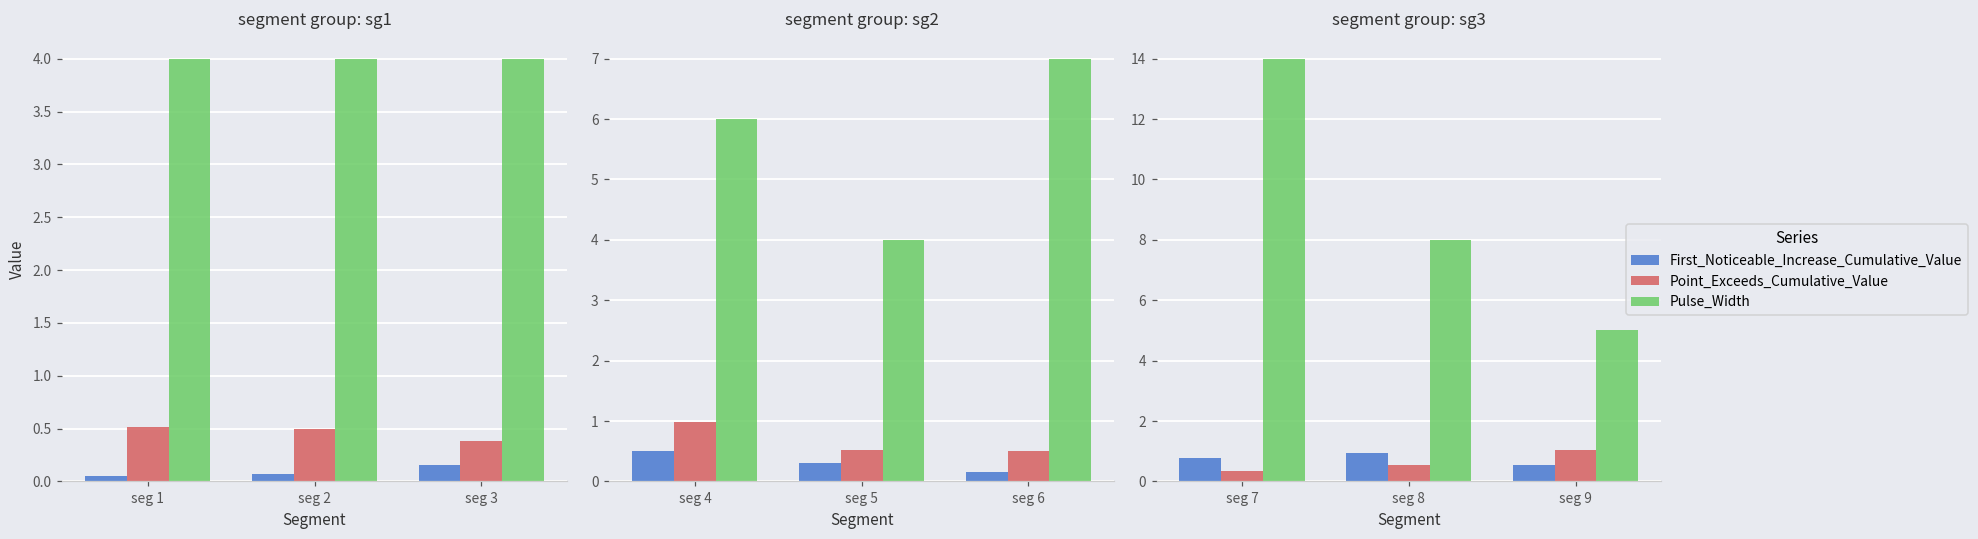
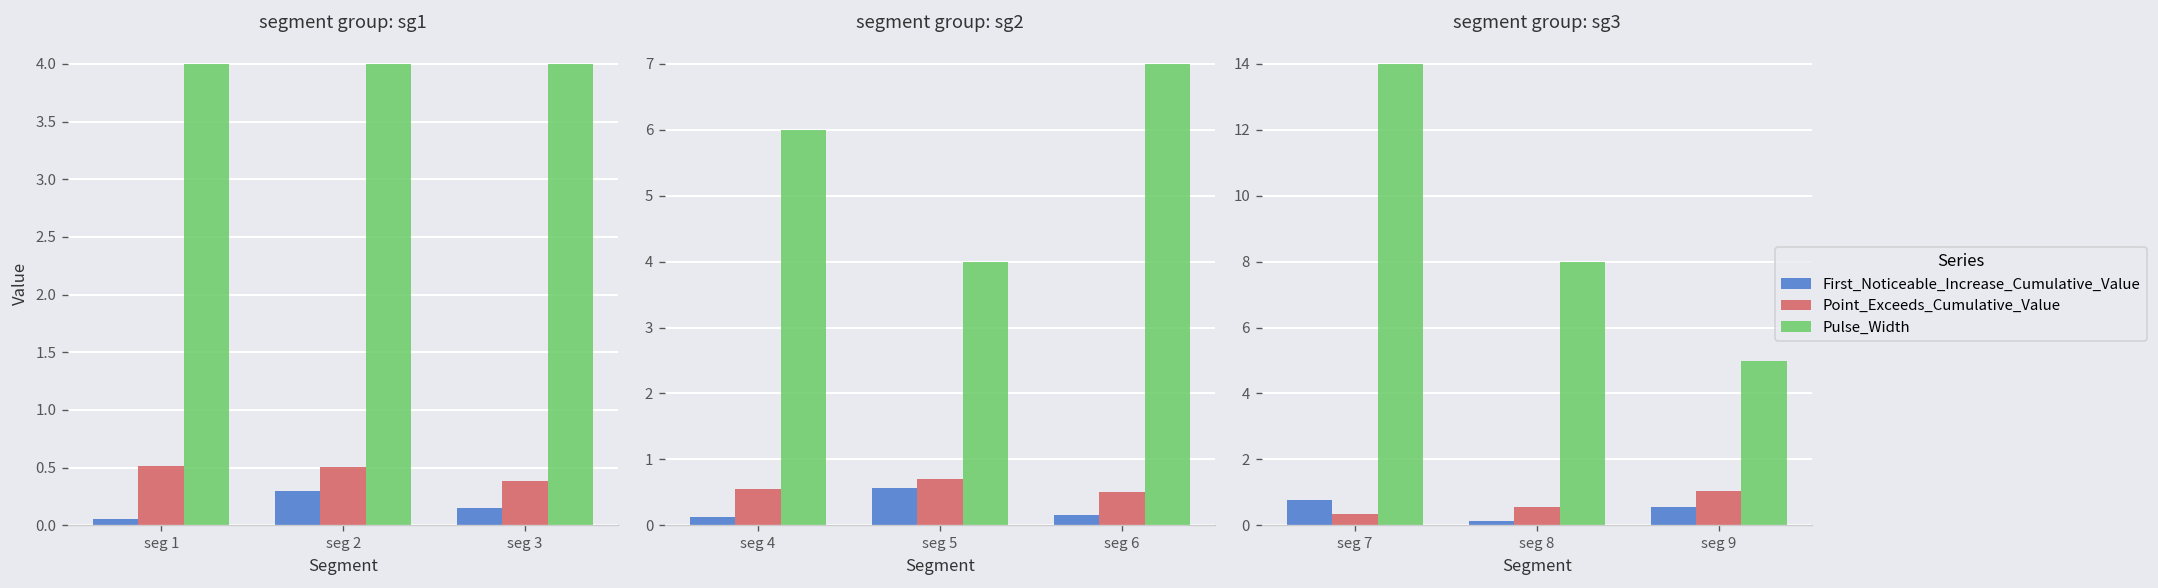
segment group: sg1, First_Noticeable_Increase_Cumulative_Value, seg 2: 0.1 -> 0.3
segment group: sg2, First_Noticeable_Increase_Cumulative_Value, seg 4: 0.5 -> 0.1
segment group: sg2, Point_Exceeds_Cumulative_Value, seg 4: 1.0 -> 0.5
segment group: sg2, First_Noticeable_Increase_Cumulative_Value, seg 5: 0.3 -> 0.6
segment group: sg2, Point_Exceeds_Cumulative_Value, seg 5: 0.5 -> 0.7
segment group: sg3, First_Noticeable_Increase_Cumulative_Value, seg 8: 1.0 -> 0.1
